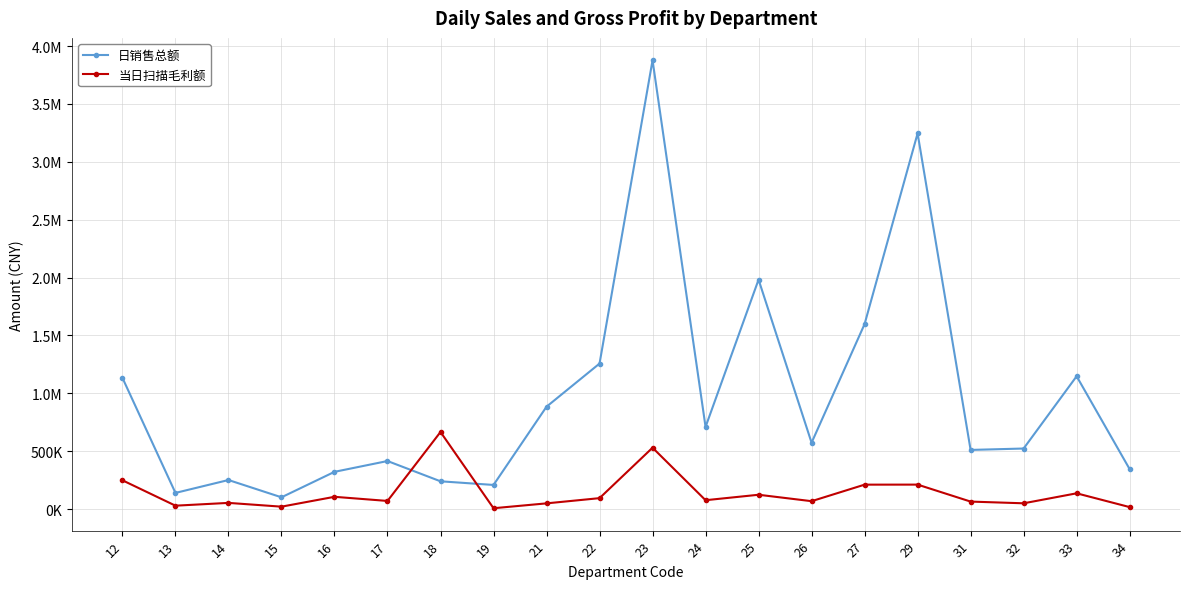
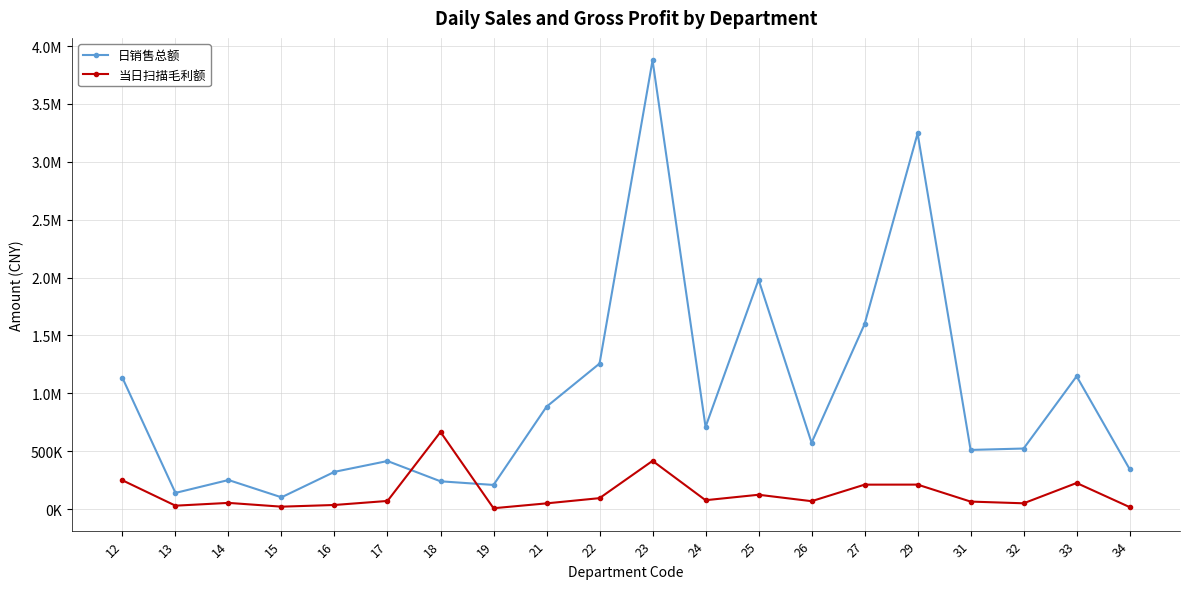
当日扫描毛利额, 16: 110000 -> 40000
当日扫描毛利额, 23: 530000 -> 420000
当日扫描毛利额, 33: 140000 -> 230000
